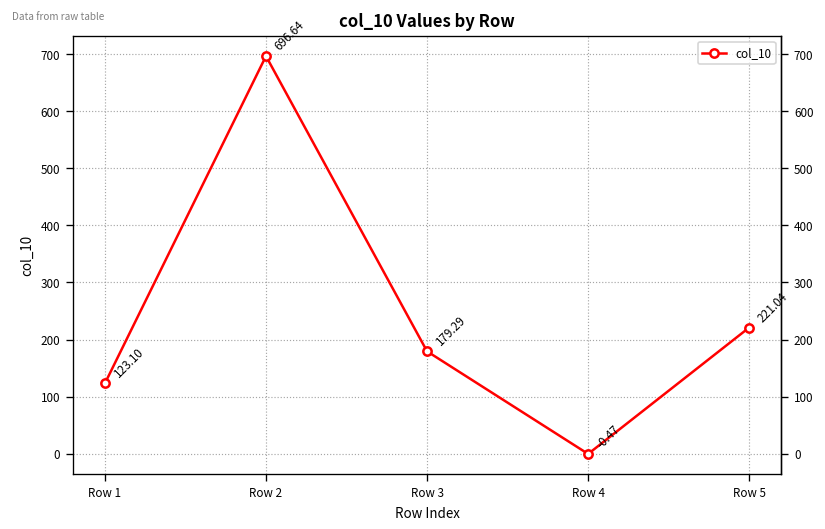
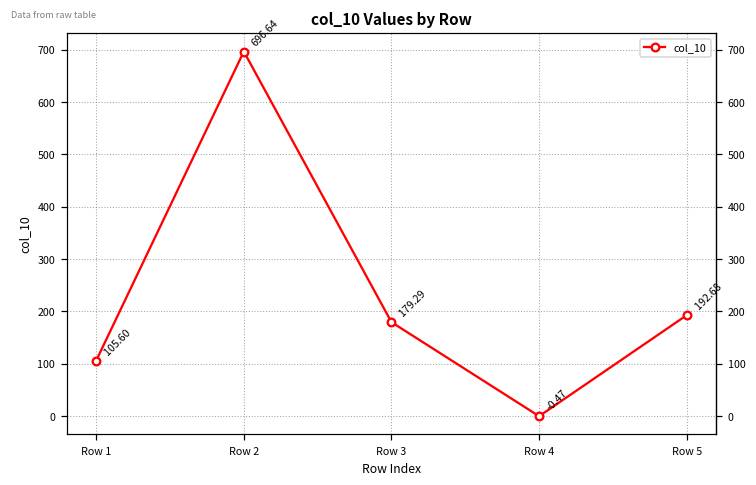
Row 1: 123.10 -> 105.60
Row 5: 221.04 -> 192.68
